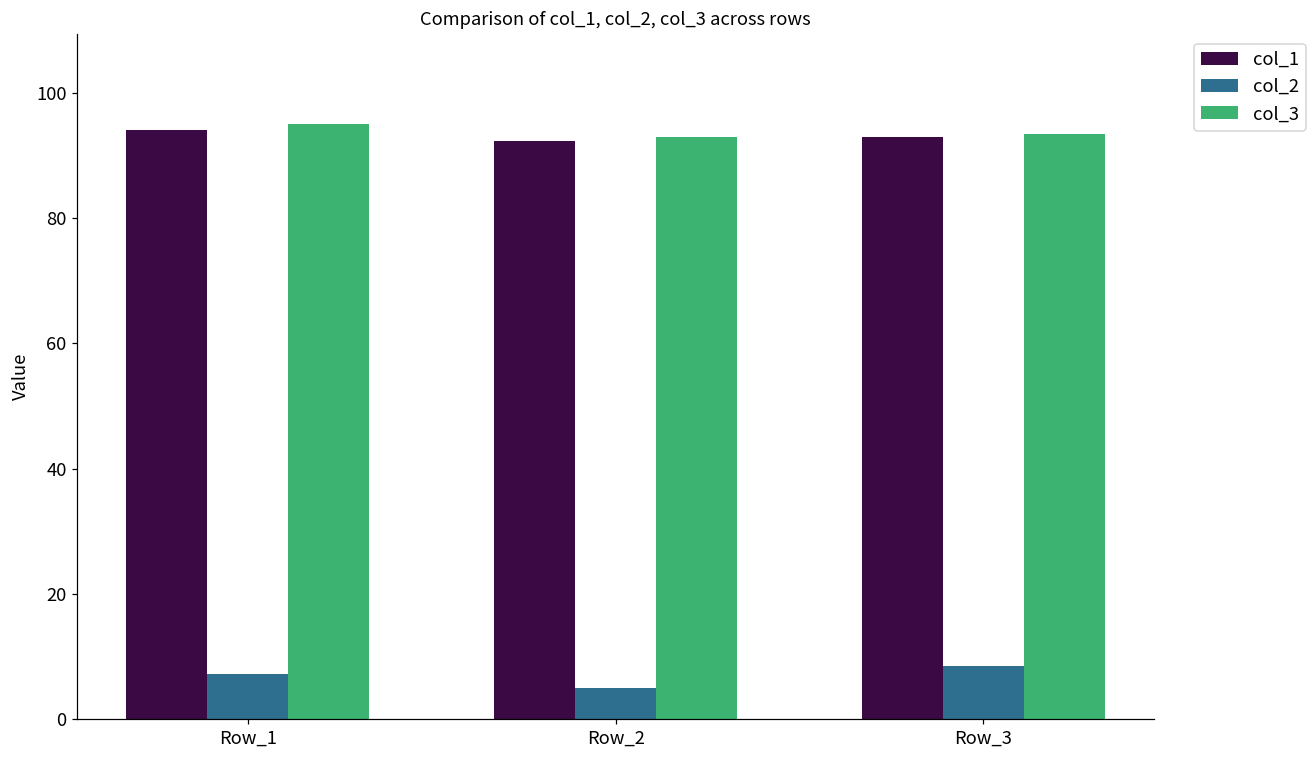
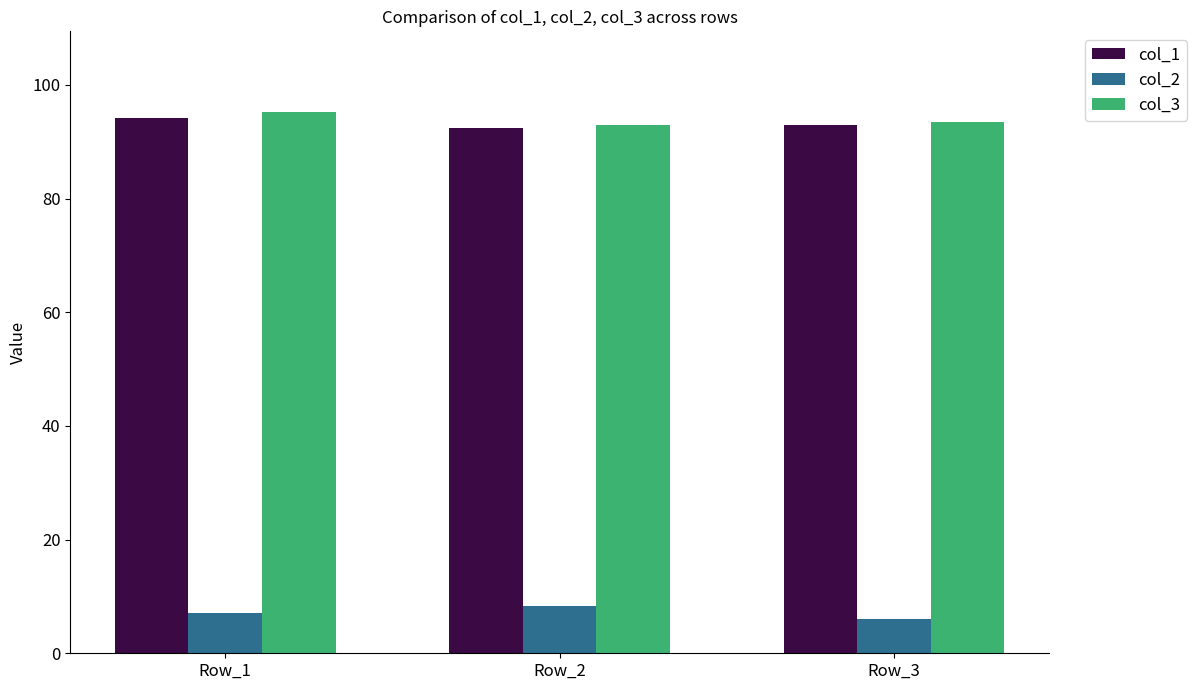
col_2, Row_2: 5 -> 8
col_2, Row_3: 8 -> 6
